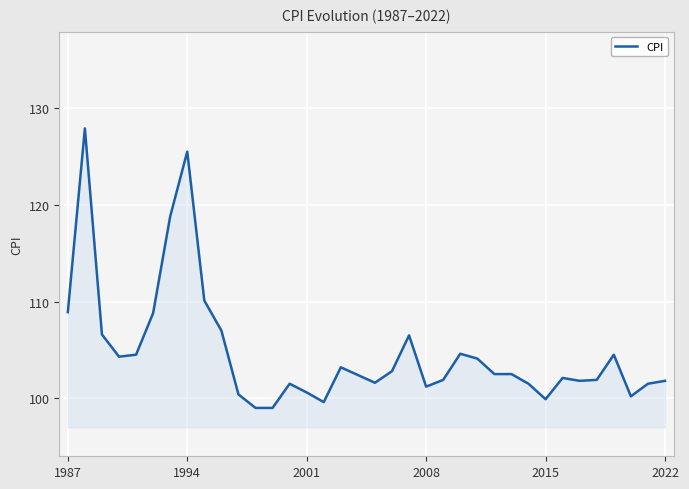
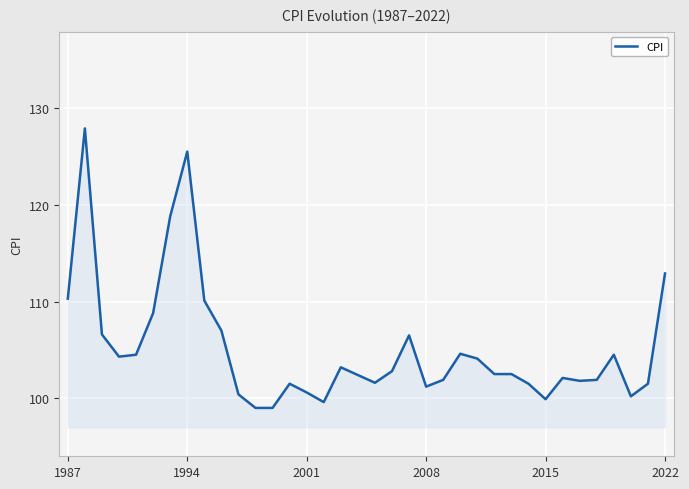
1987: 109 -> 110
2022: 102 -> 113
